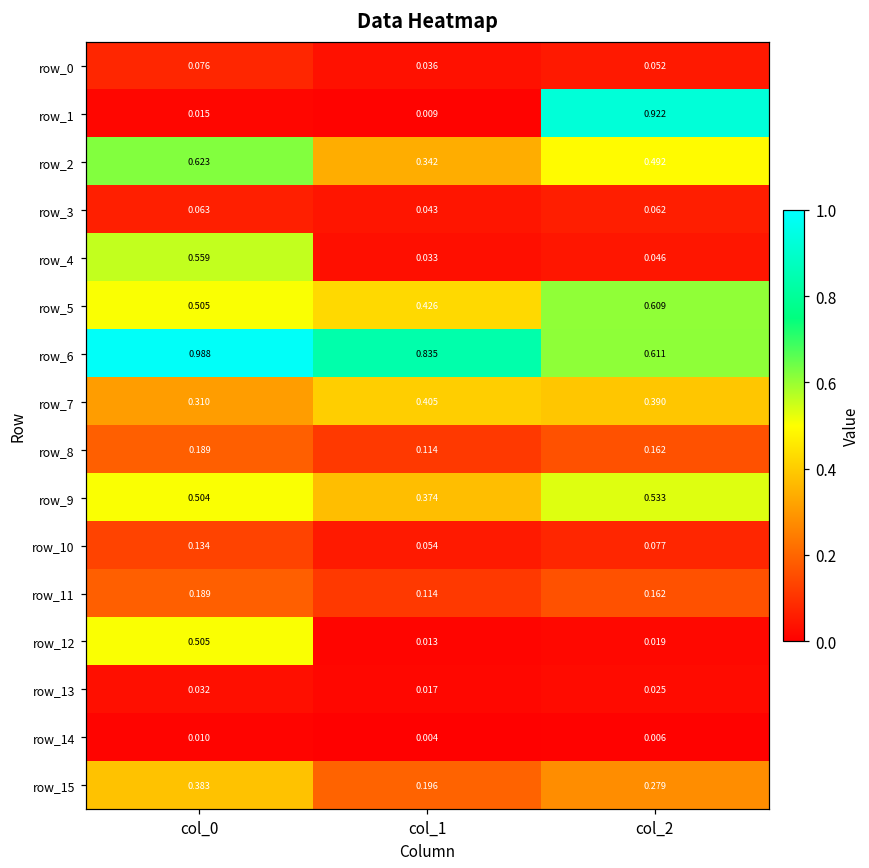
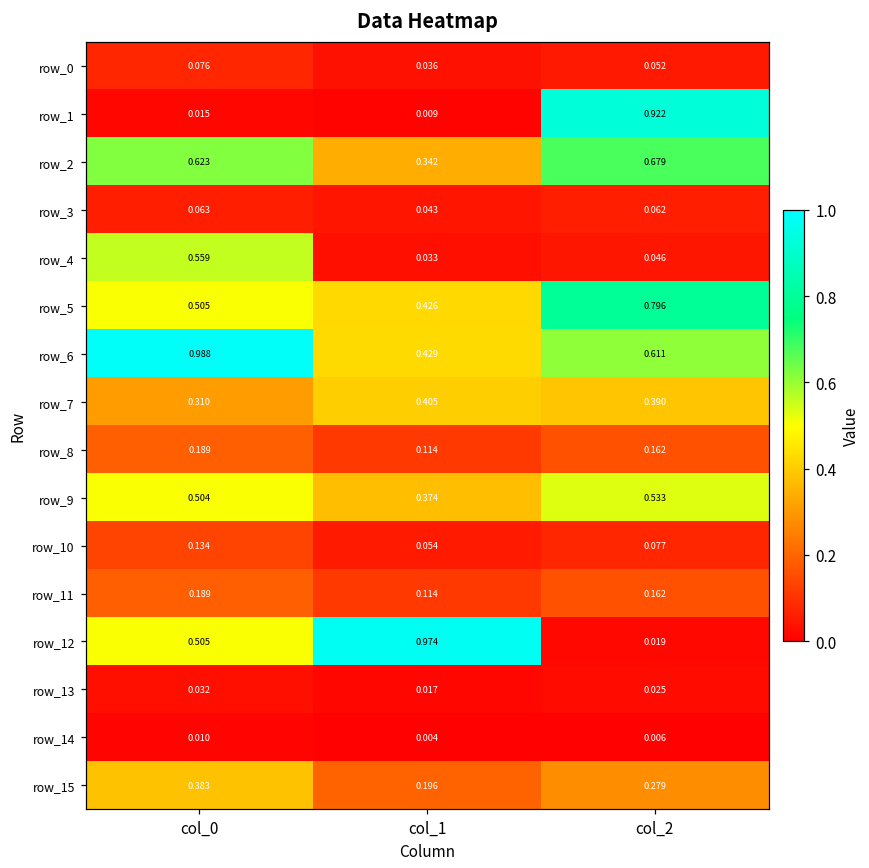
row_2, col_2: 0.492 -> 0.679
row_5, col_2: 0.609 -> 0.796
row_6, col_1: 0.835 -> 0.429
row_12, col_1: 0.013 -> 0.974
